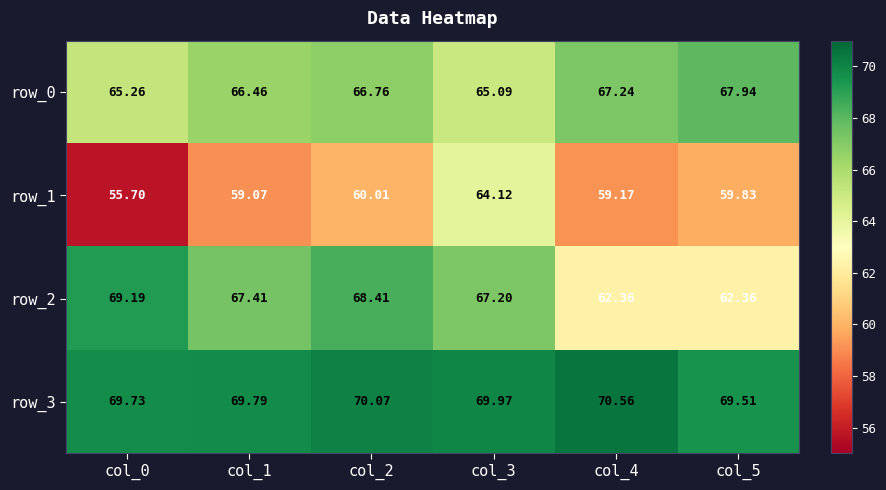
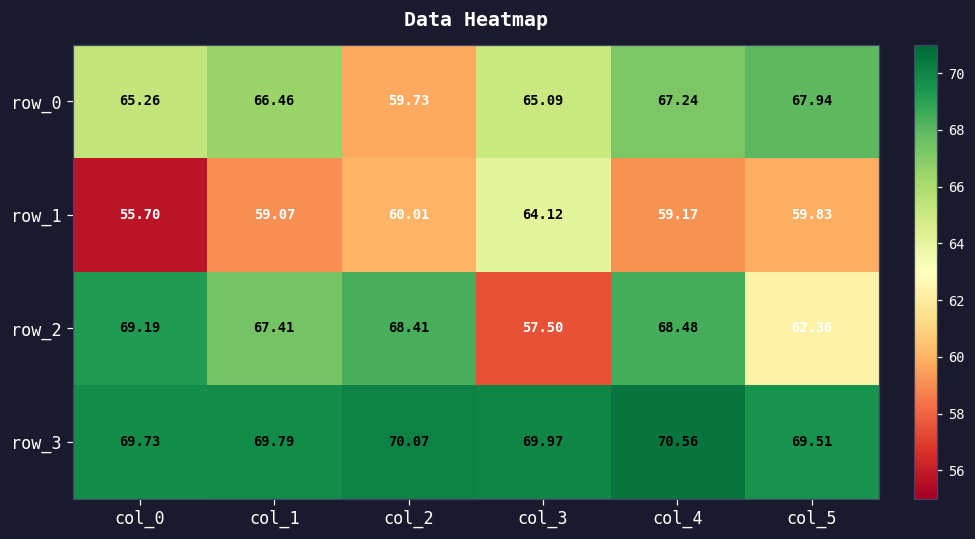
row_0, col_2: 66.76 -> 59.73
row_2, col_3: 67.20 -> 57.50
row_2, col_4: 62.36 -> 68.48
